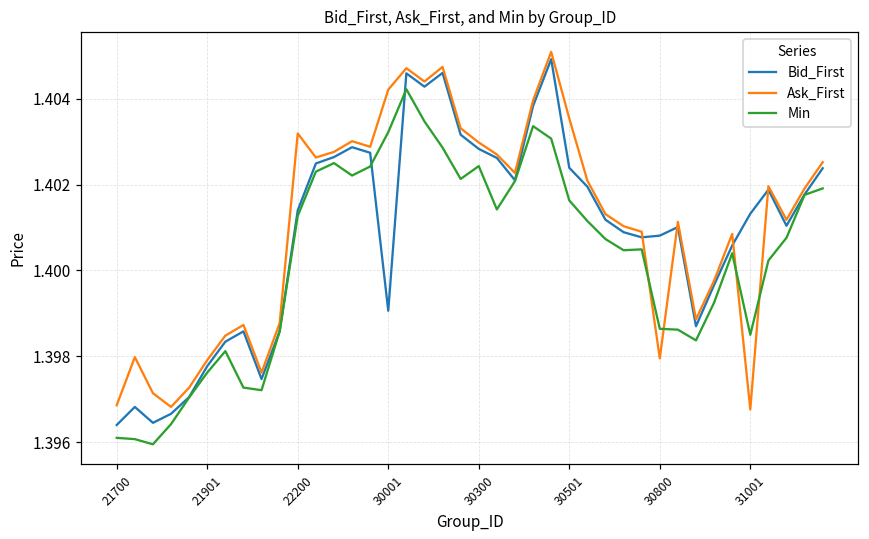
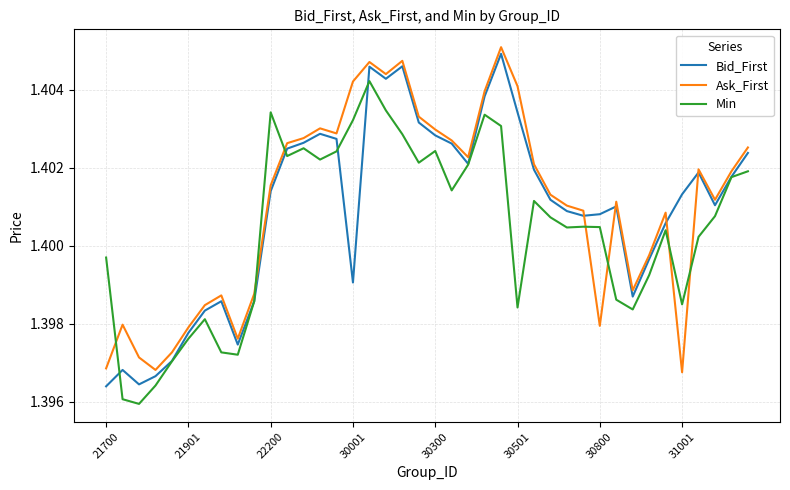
Min, 21700: 1.3961 -> 1.3997
Ask_First, 22200: 1.4032 -> 1.4016
Min, 22200: 1.4013 -> 1.4034
Bid_First, 30501: 1.4024 -> 1.4034
Ask_First, 30501: 1.4035 -> 1.4041
Min, 30501: 1.4016 -> 1.3984
Min, 30800: 1.3986 -> 1.4005
